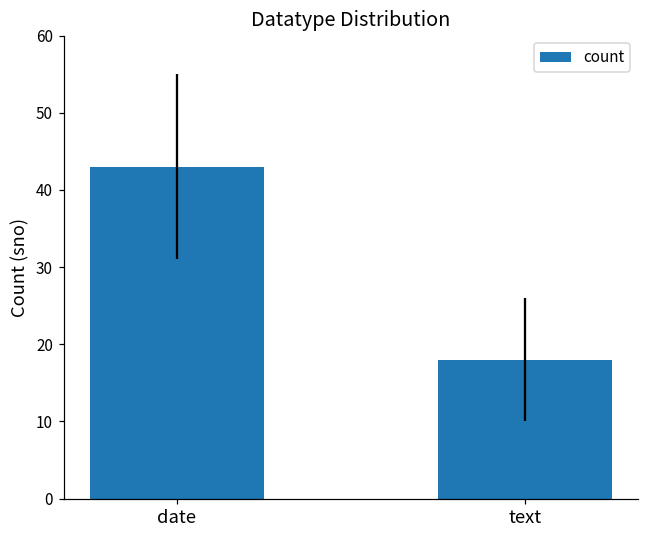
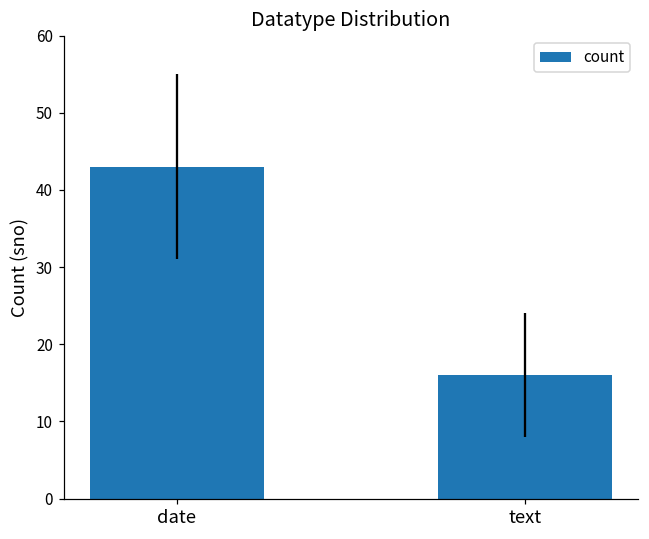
text: 18 -> 16
